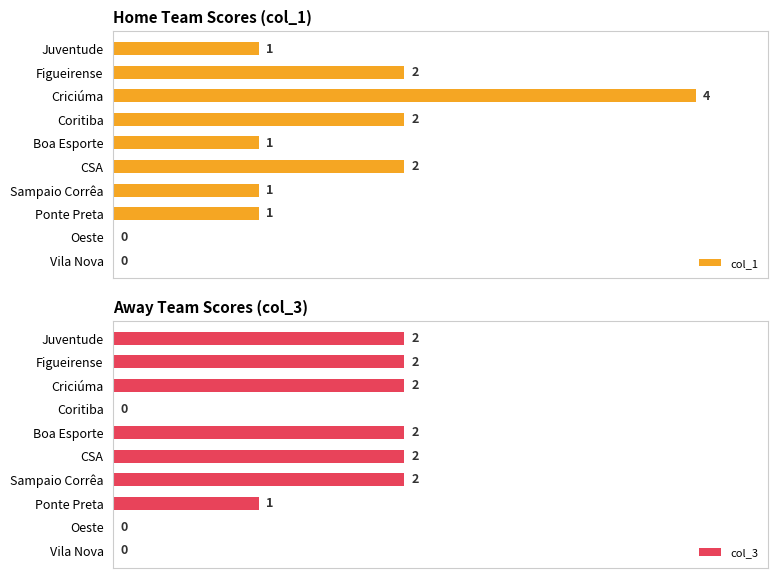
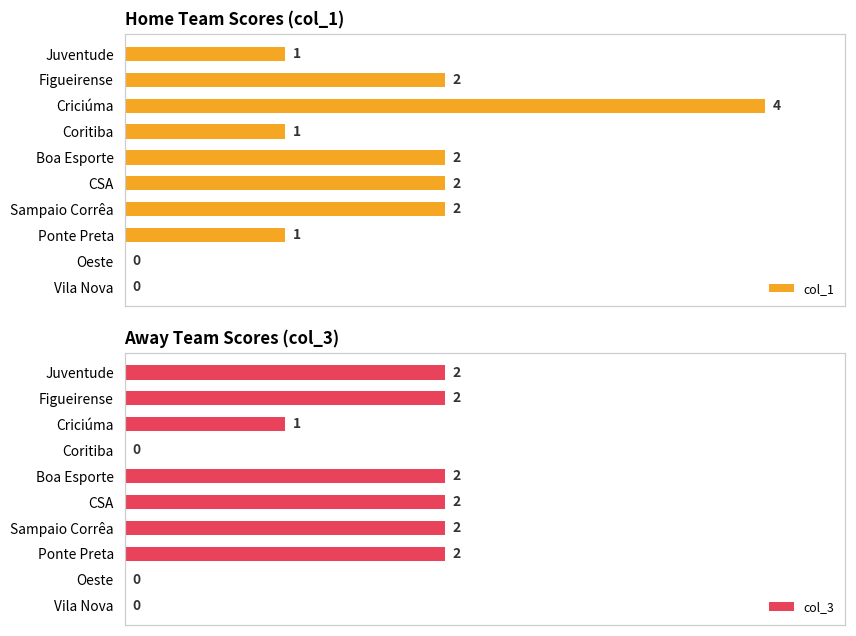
Home Team Scores (col_1), Coritiba: 2 -> 1
Home Team Scores (col_1), Boa Esporte: 1 -> 2
Home Team Scores (col_1), Sampaio Corrêa: 1 -> 2
Away Team Scores (col_3), Criciúma: 2 -> 1
Away Team Scores (col_3), Ponte Preta: 1 -> 2
